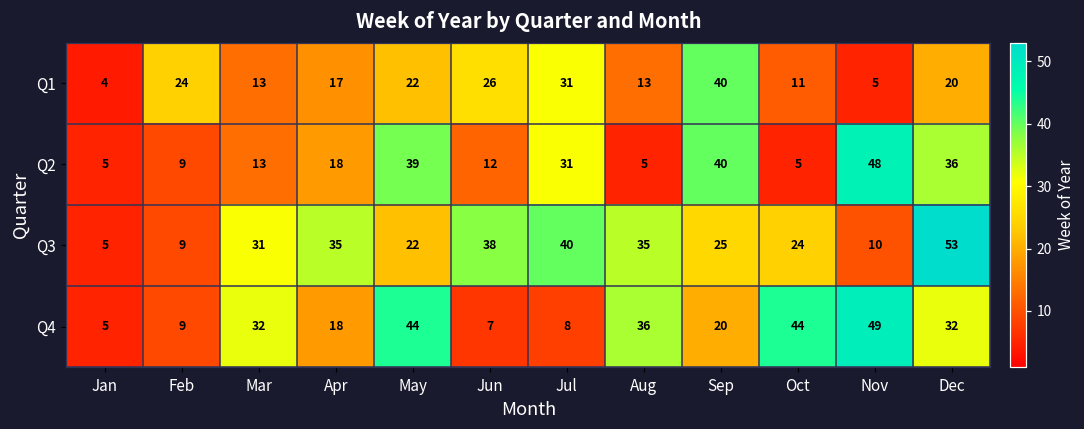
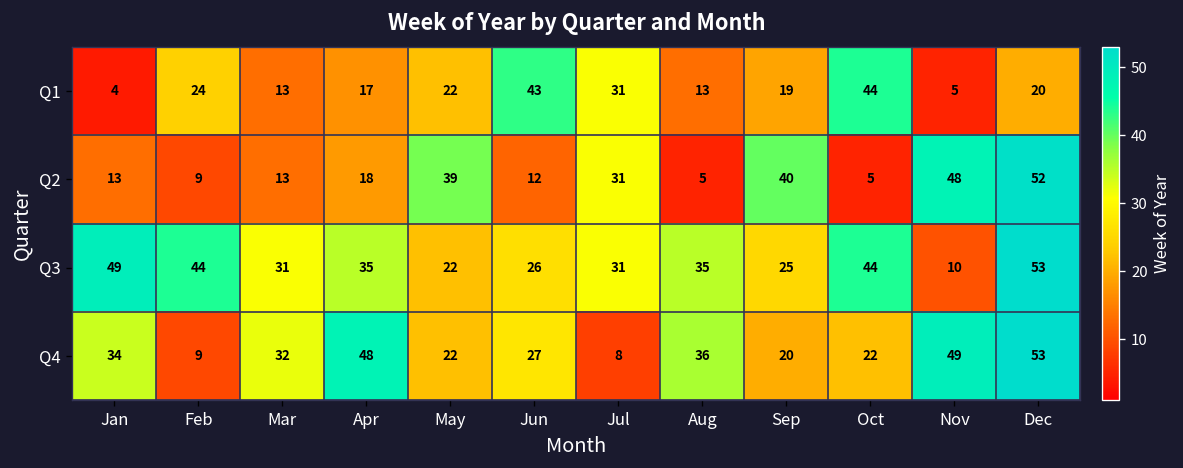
Q1, Jun: 26 -> 43
Q1, Sep: 40 -> 19
Q1, Oct: 11 -> 44
Q2, Jan: 5 -> 13
Q2, Dec: 36 -> 52
Q3, Jan: 5 -> 49
Q3, Feb: 9 -> 44
Q3, Jun: 38 -> 26
Q3, Jul: 40 -> 31
Q3, Oct: 24 -> 44
Q4, Jan: 5 -> 34
Q4, Apr: 18 -> 48
Q4, May: 44 -> 22
Q4, Jun: 7 -> 27
Q4, Oct: 44 -> 22
Q4, Dec: 32 -> 53
